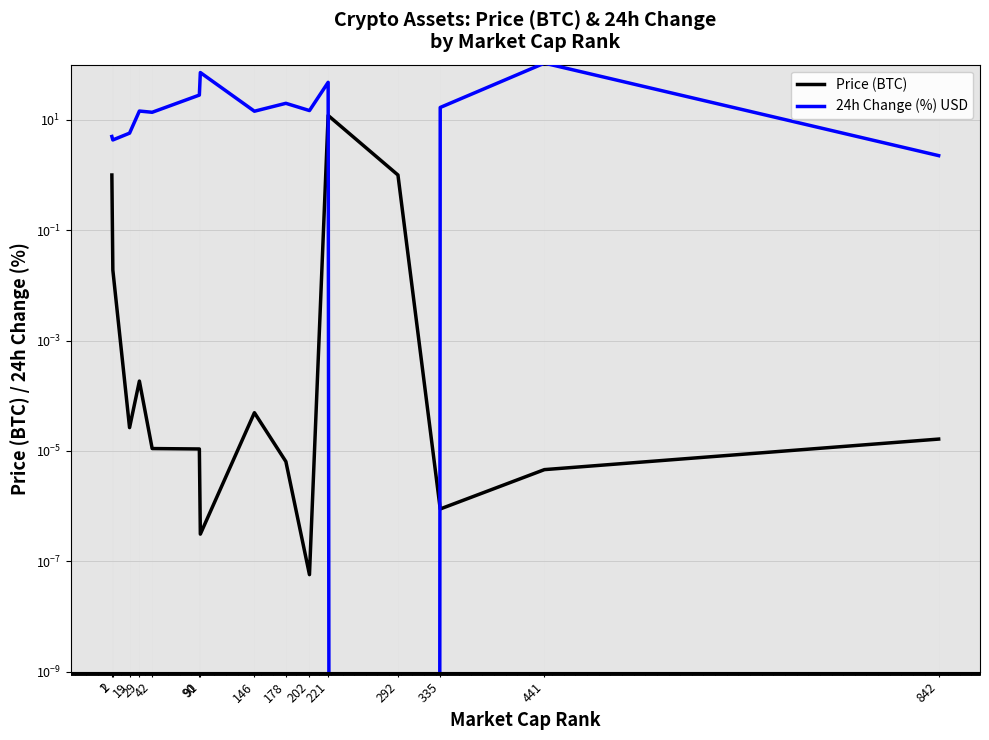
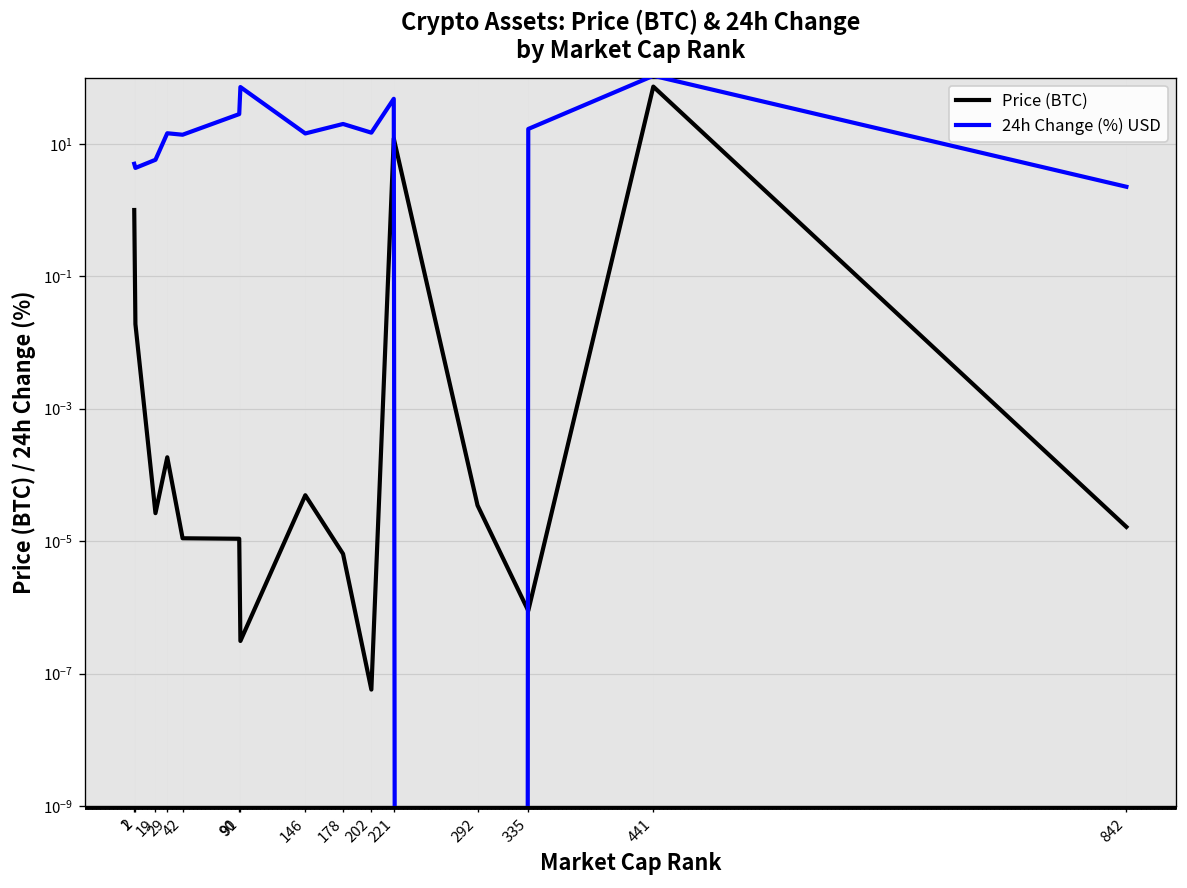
Price (BTC), 292: 1 -> 0
Price (BTC), 441: 0 -> 70
